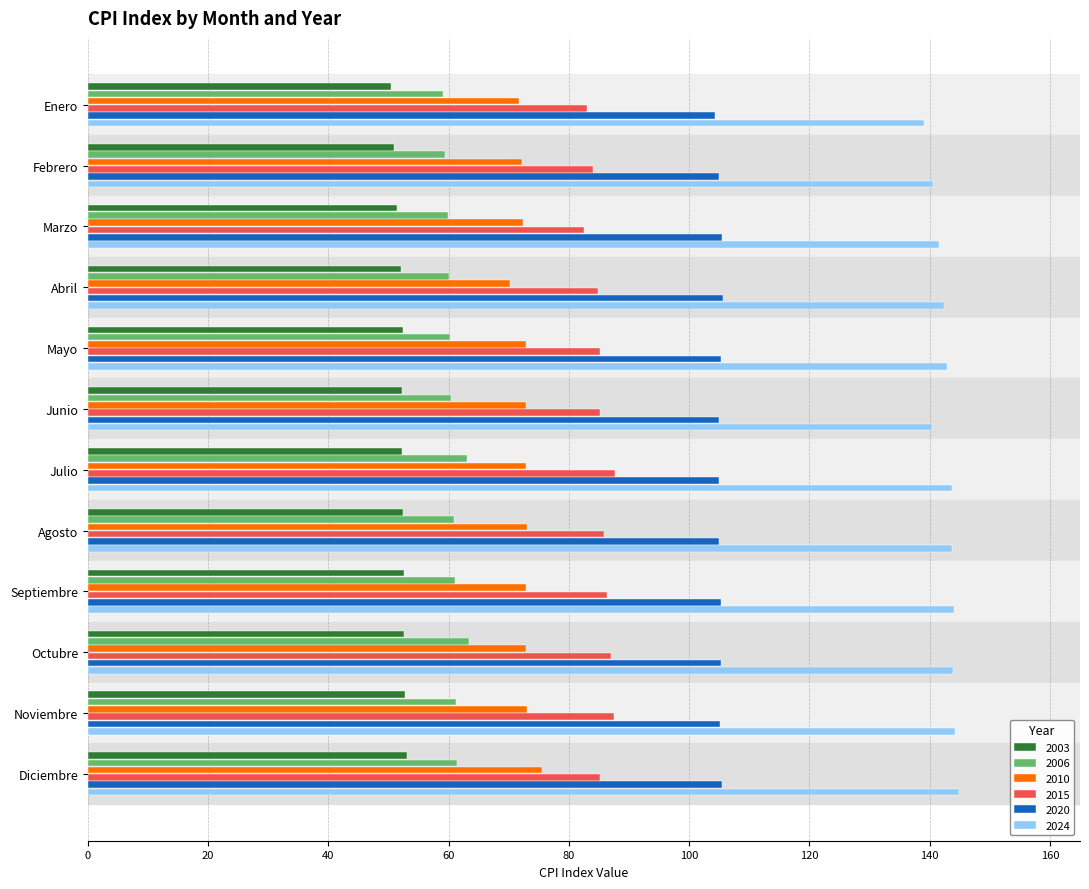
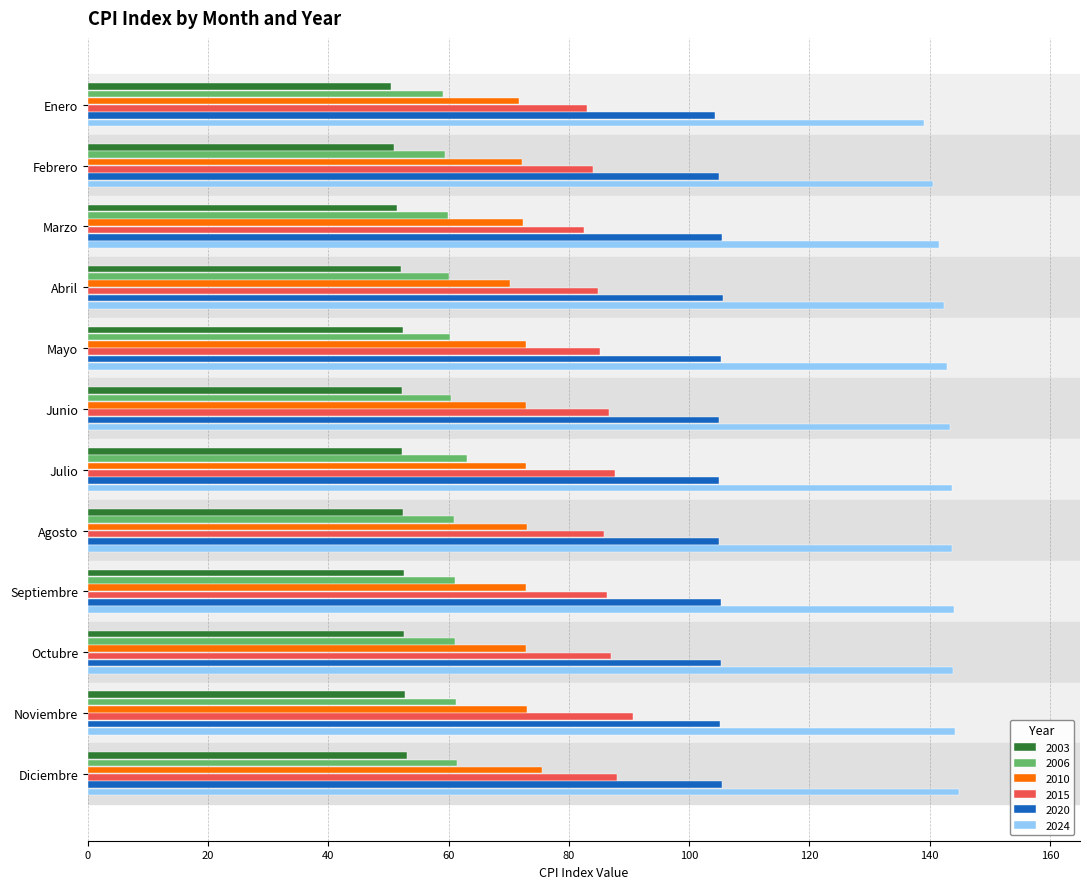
2015, Junio: 85 -> 87
2024, Junio: 140 -> 143
2006, Octubre: 63 -> 61
2015, Noviembre: 88 -> 91
2015, Diciembre: 85 -> 88
